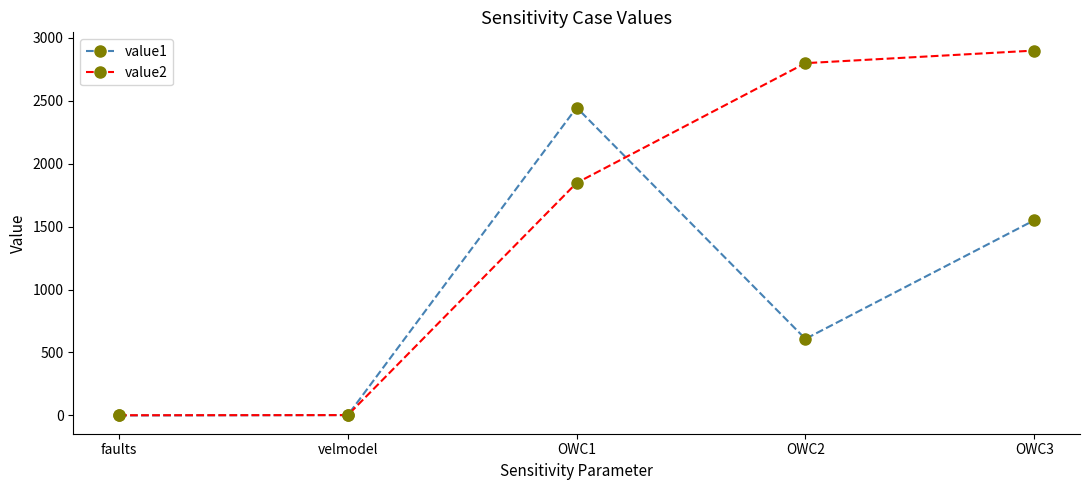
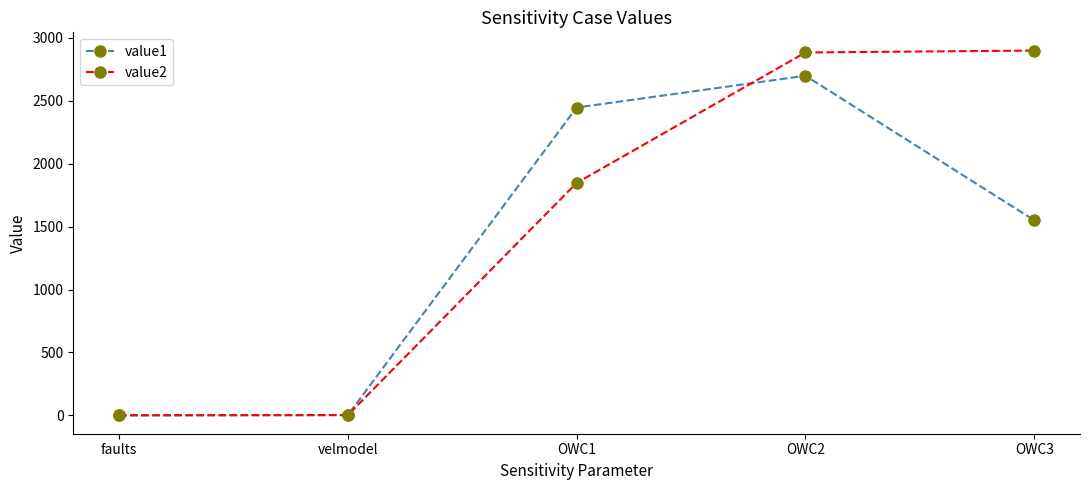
value1, OWC2: 610 -> 2700
value2, OWC2: 2800 -> 2890
